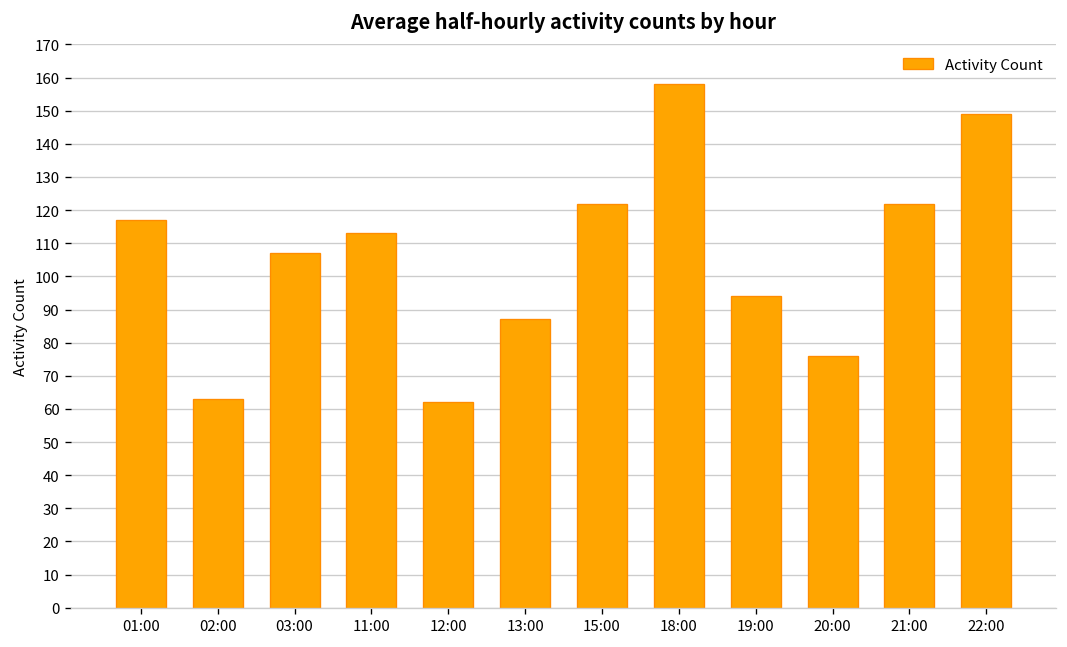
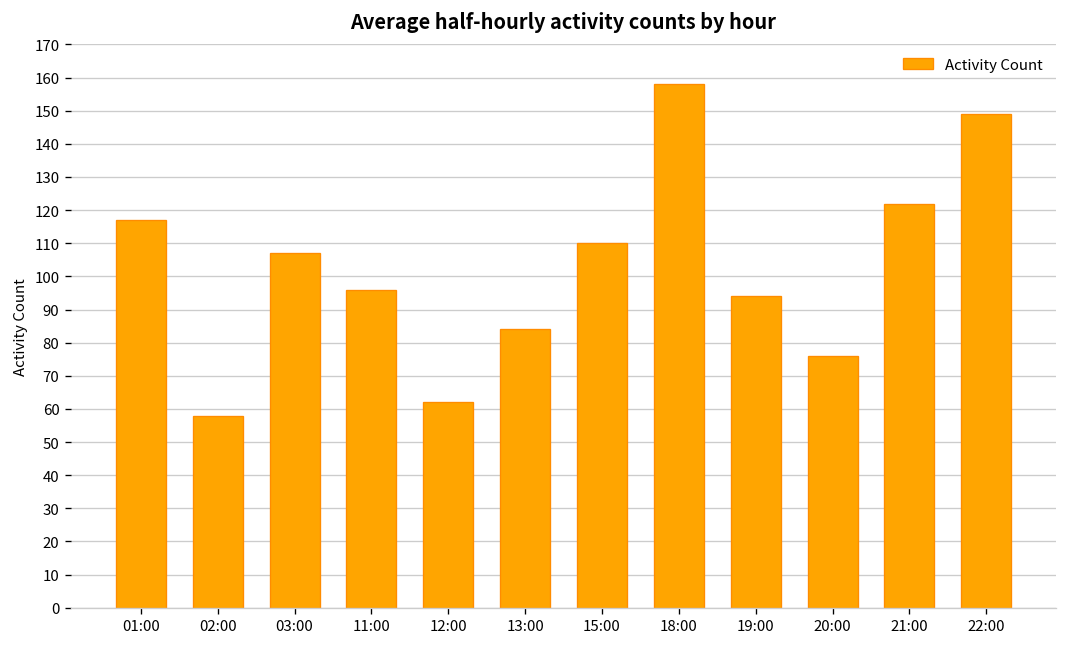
02:00: 63 -> 58
11:00: 113 -> 96
13:00: 87 -> 84
15:00: 122 -> 110
